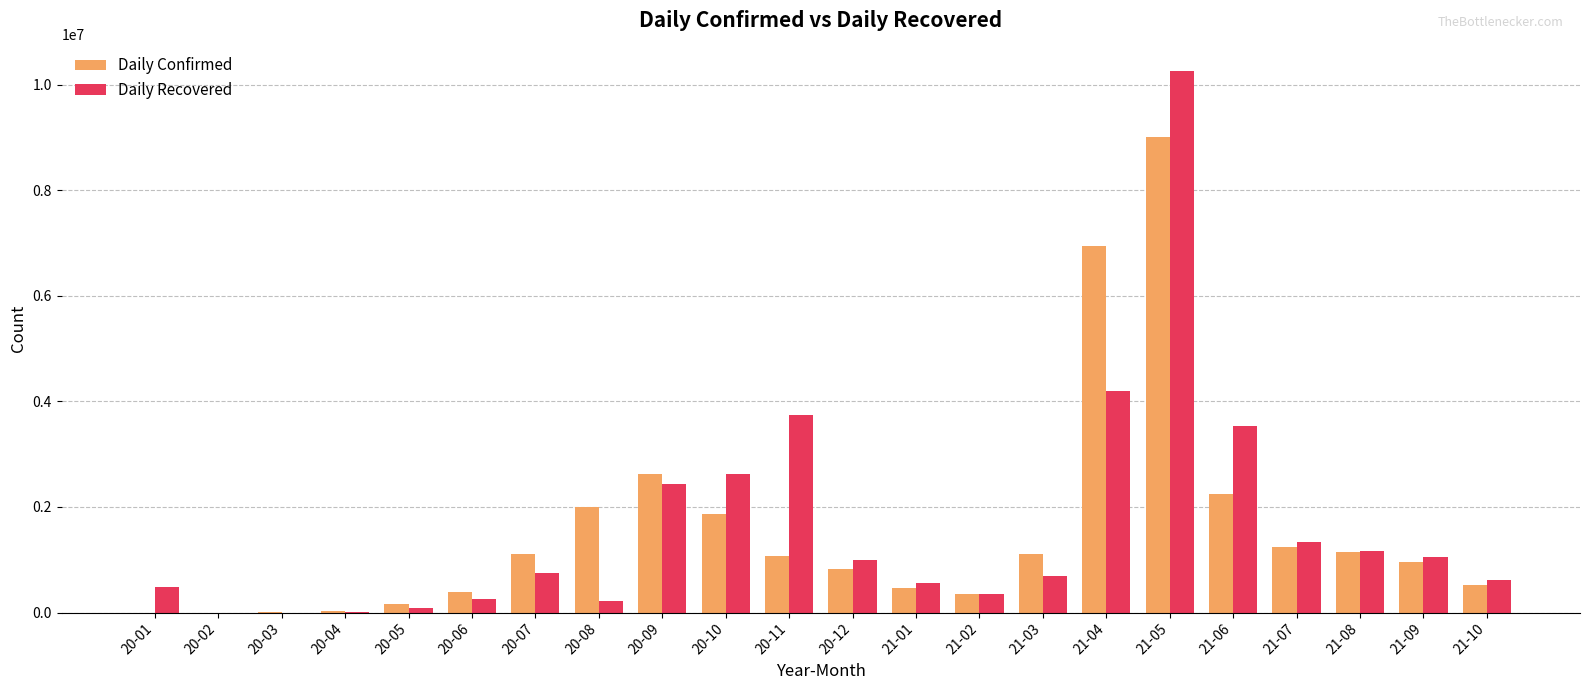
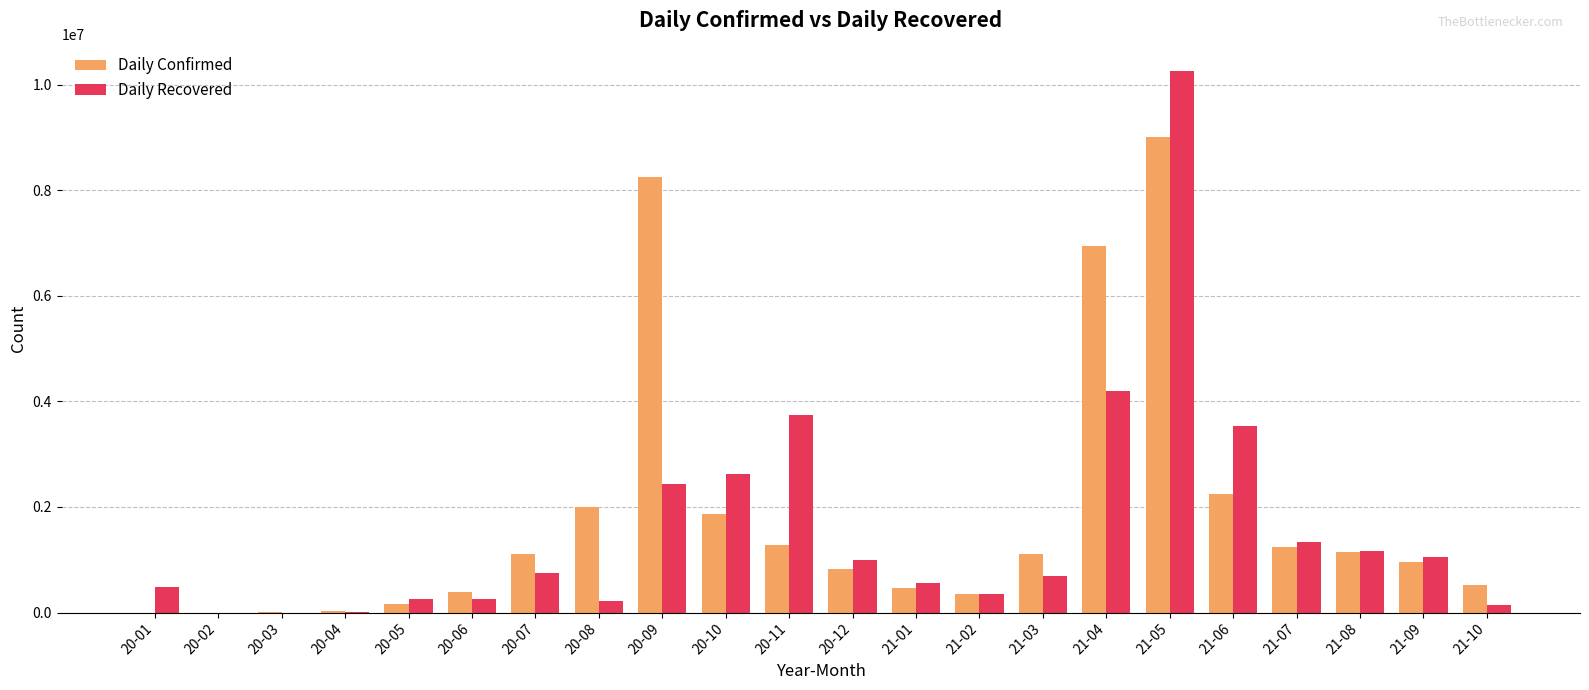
Daily Recovered, 20-05: 100000 -> 300000
Daily Confirmed, 20-09: 2600000 -> 8300000
Daily Confirmed, 20-11: 1100000 -> 1300000
Daily Recovered, 21-10: 600000 -> 100000
